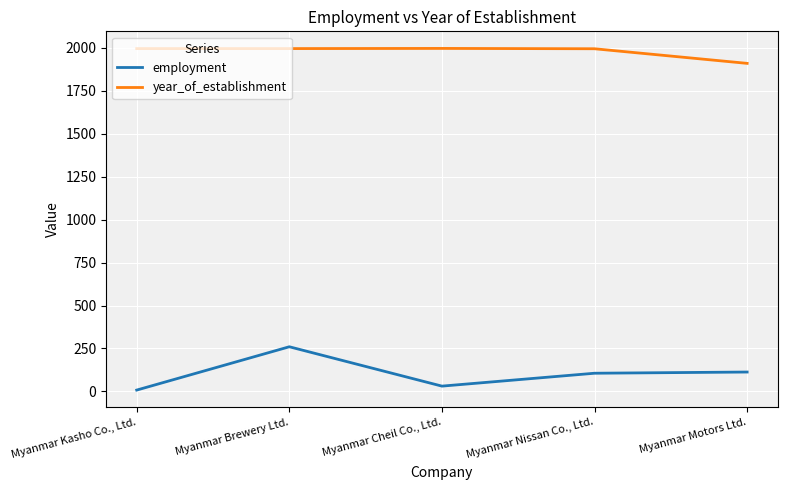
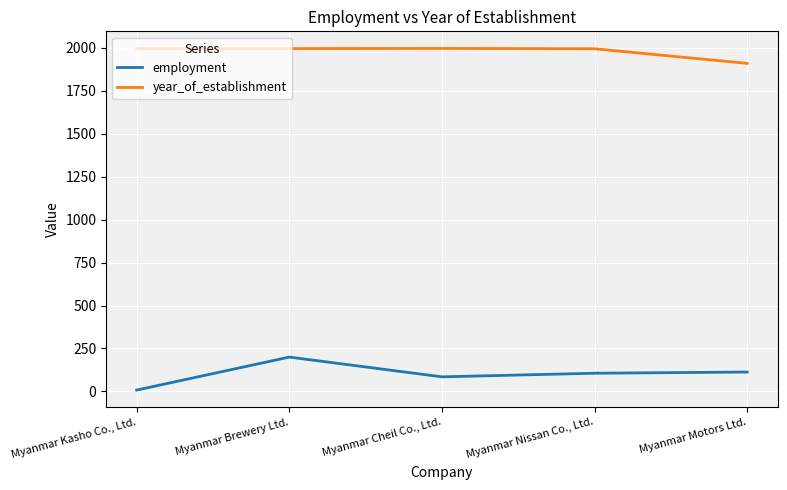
employment, Myanmar Brewery Ltd.: 260 -> 200
employment, Myanmar Cheil Co., Ltd.: 30 -> 90
